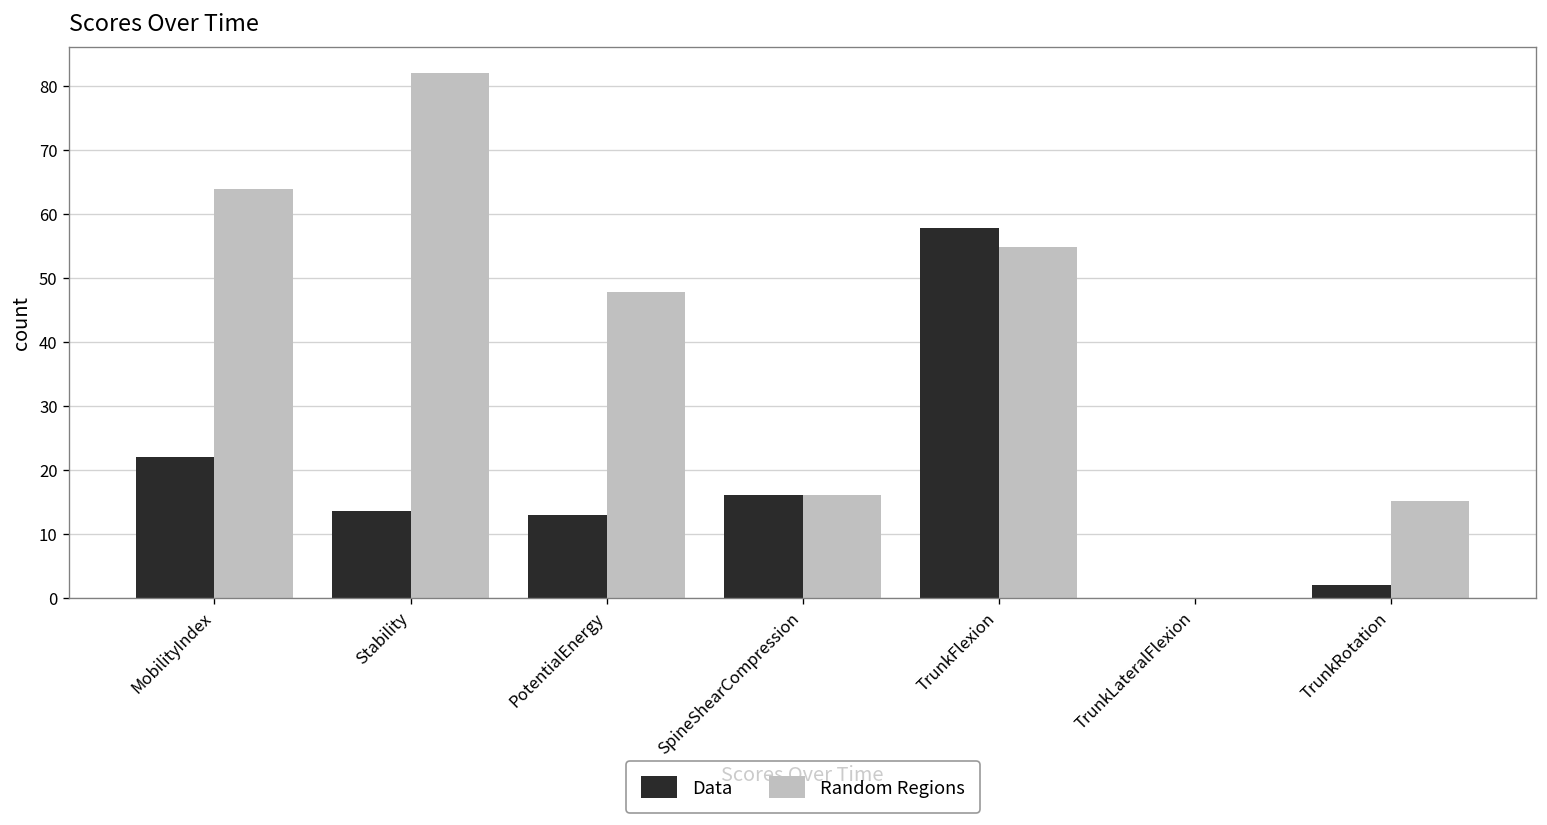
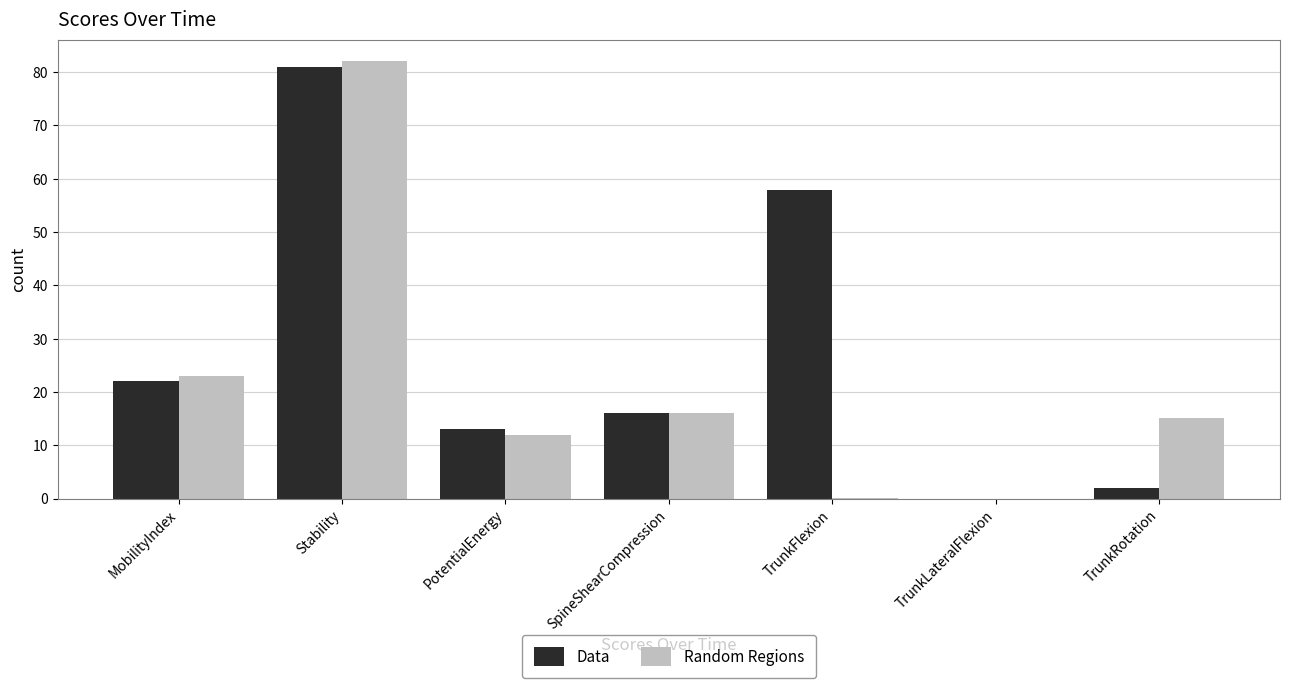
Random Regions, MobilityIndex: 64 -> 23
Data, Stability: 14 -> 81
Random Regions, PotentialEnergy: 48 -> 12
Random Regions, TrunkFlexion: 55 -> 0
